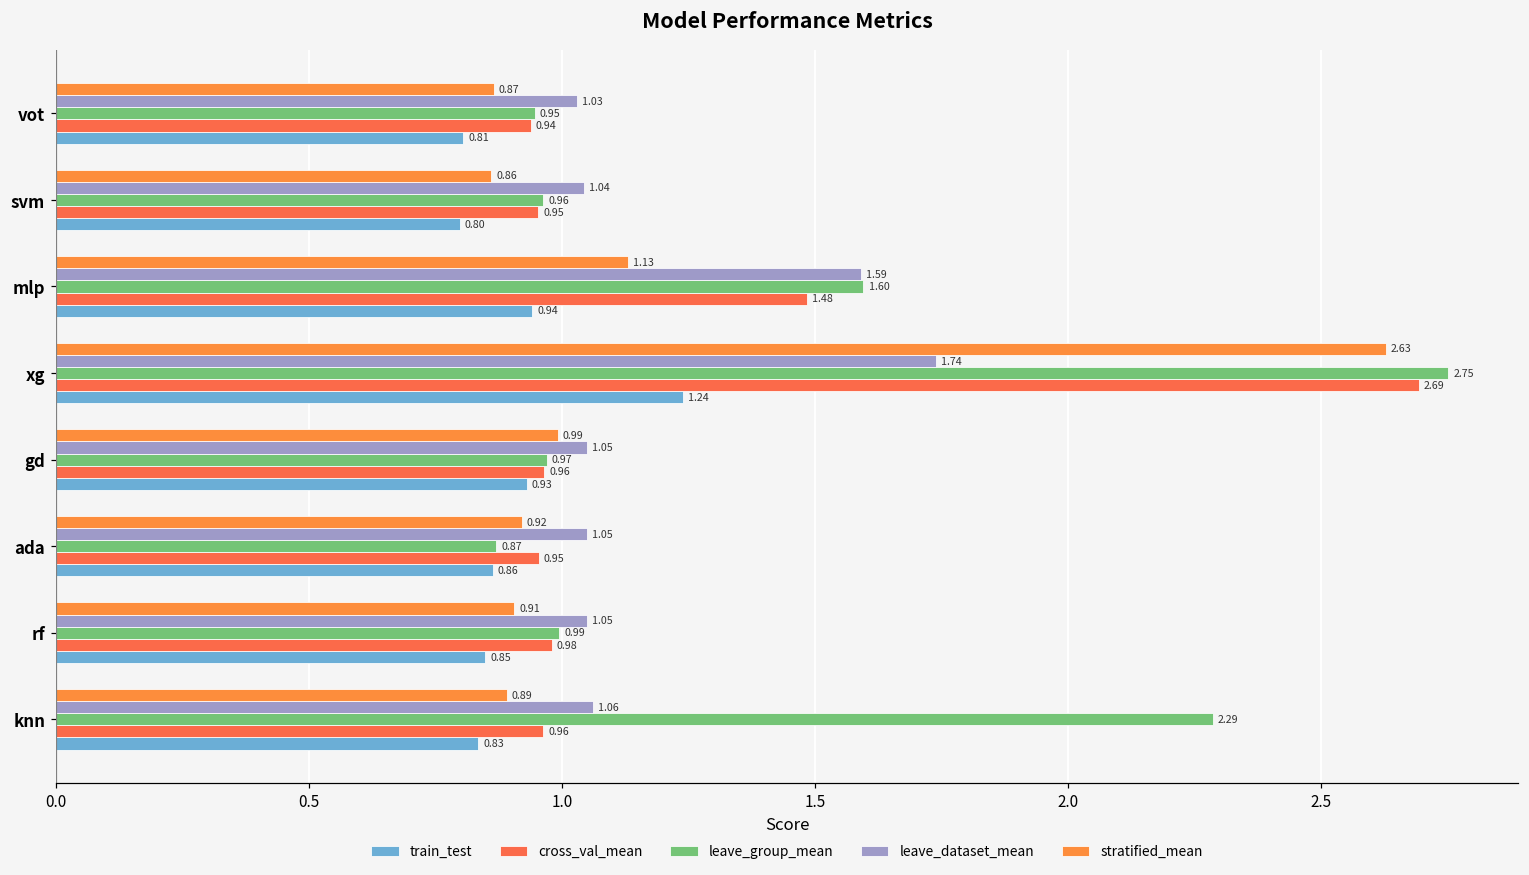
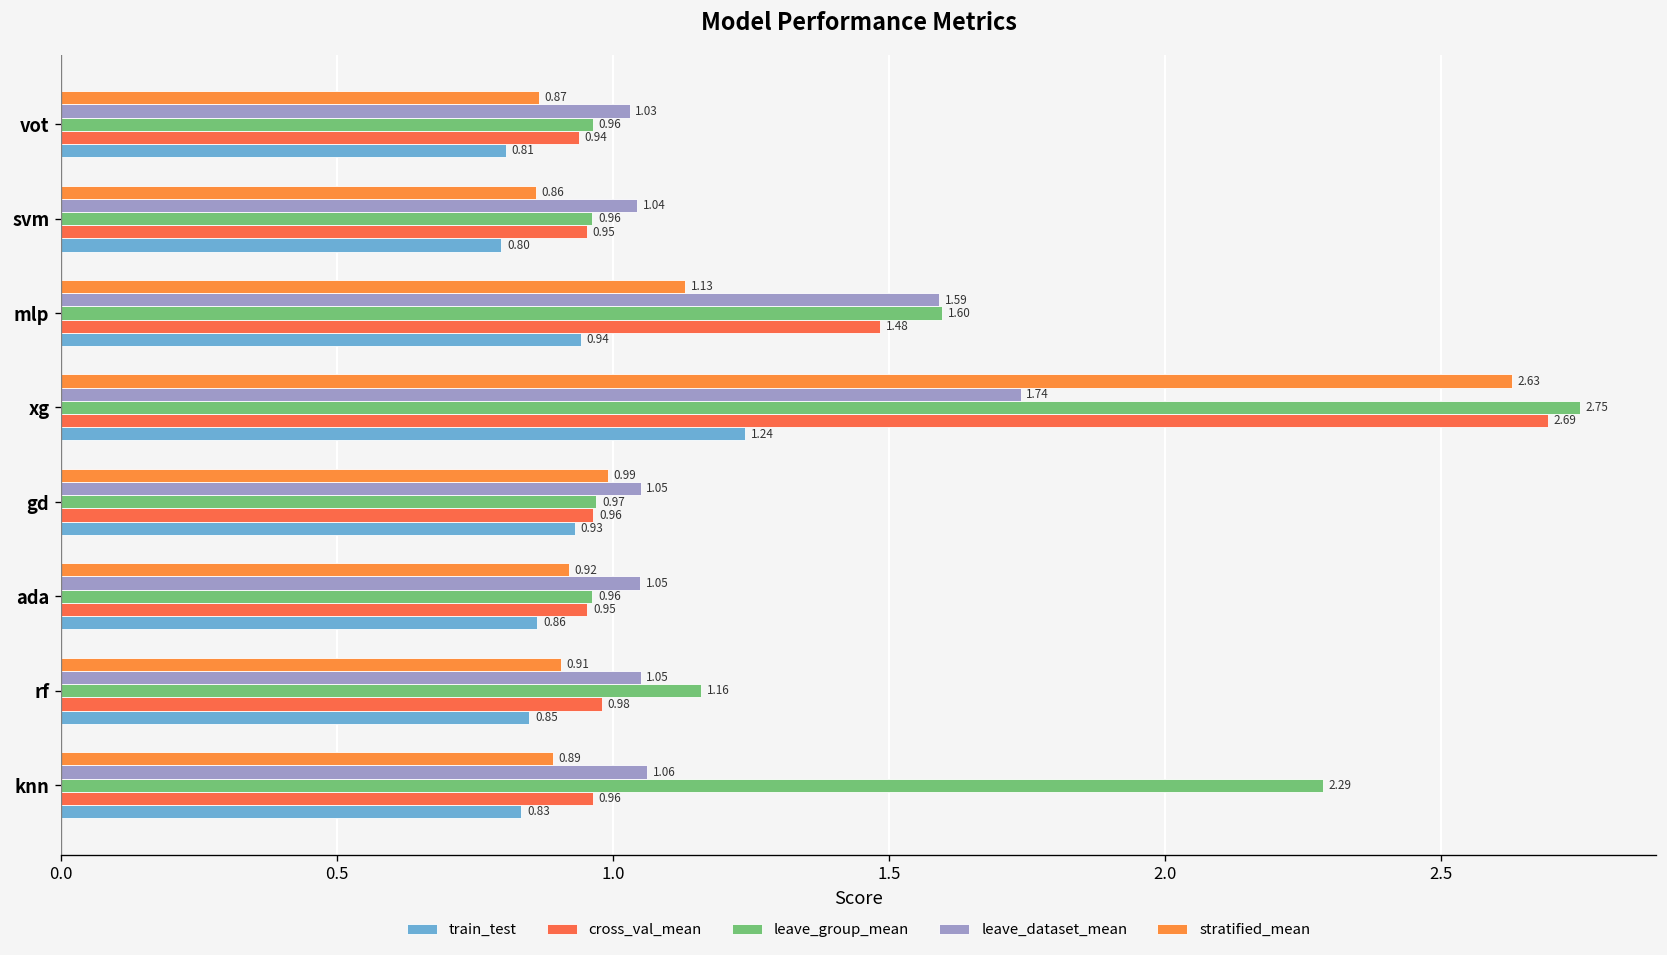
leave_group_mean, vot: 0.95 -> 0.96
leave_group_mean, ada: 0.87 -> 0.96
leave_group_mean, rf: 0.99 -> 1.16
